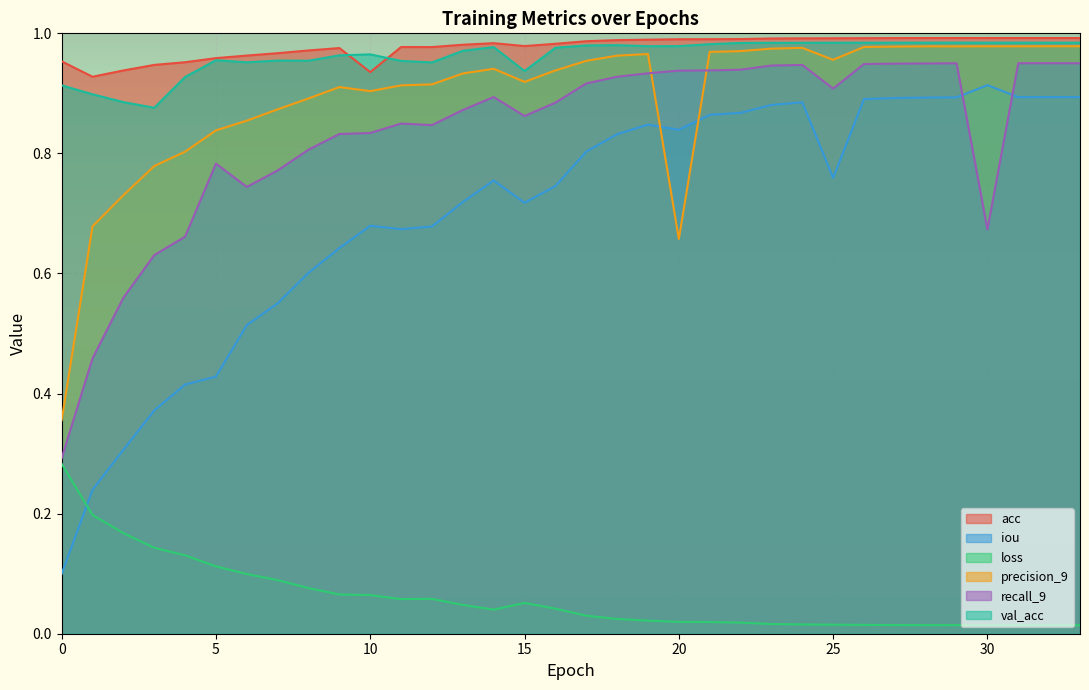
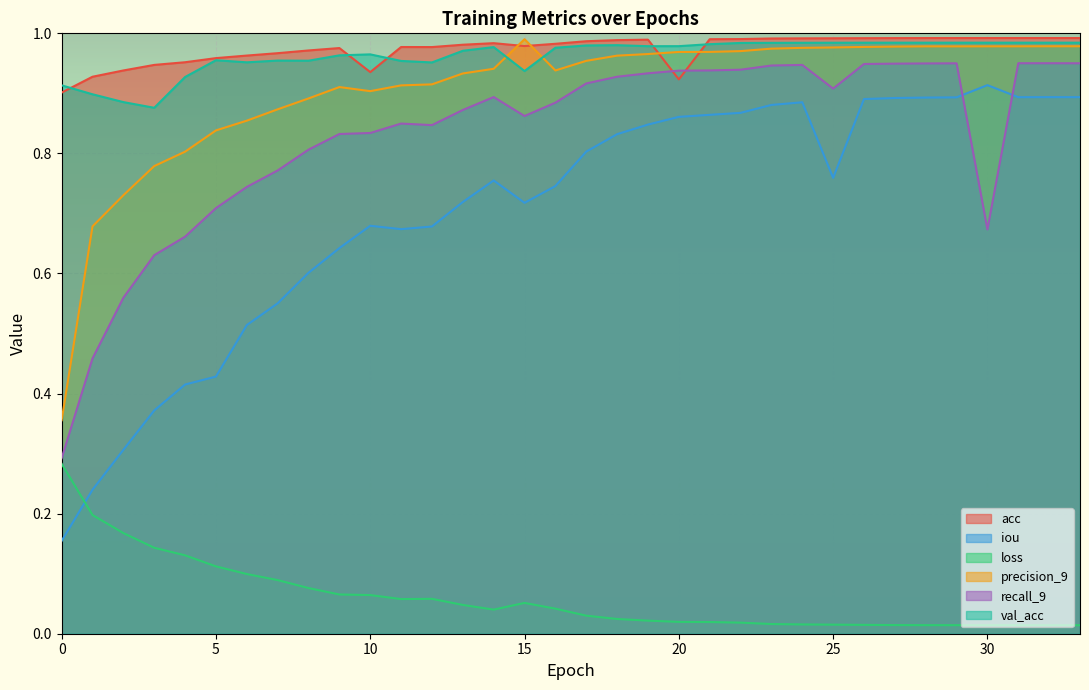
acc, 0: 0.95 -> 0.90
iou, 0: 0.10 -> 0.15
recall_9, 5: 0.78 -> 0.71
precision_9, 15: 0.92 -> 0.99
acc, 20: 0.99 -> 0.92
iou, 20: 0.84 -> 0.86
precision_9, 20: 0.66 -> 0.97
precision_9, 25: 0.96 -> 0.98
